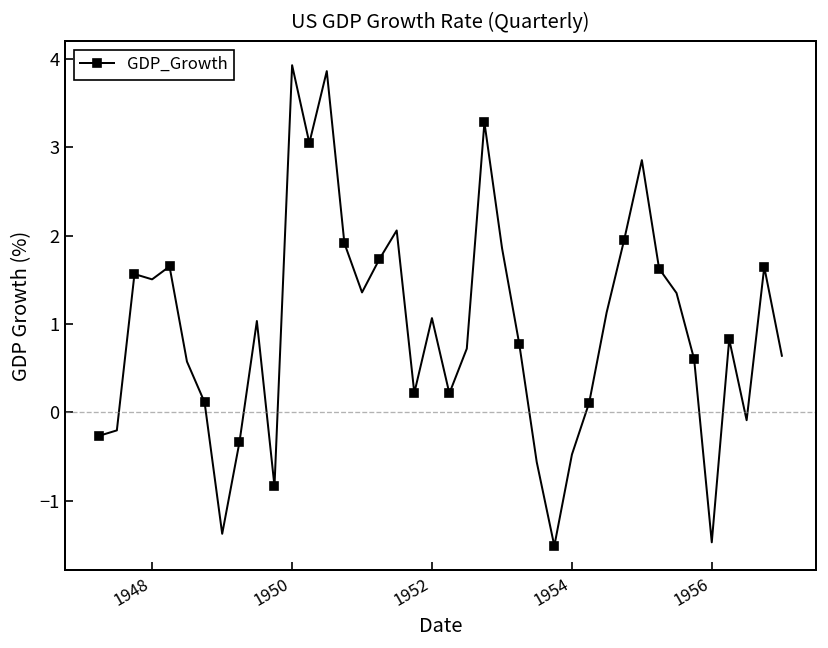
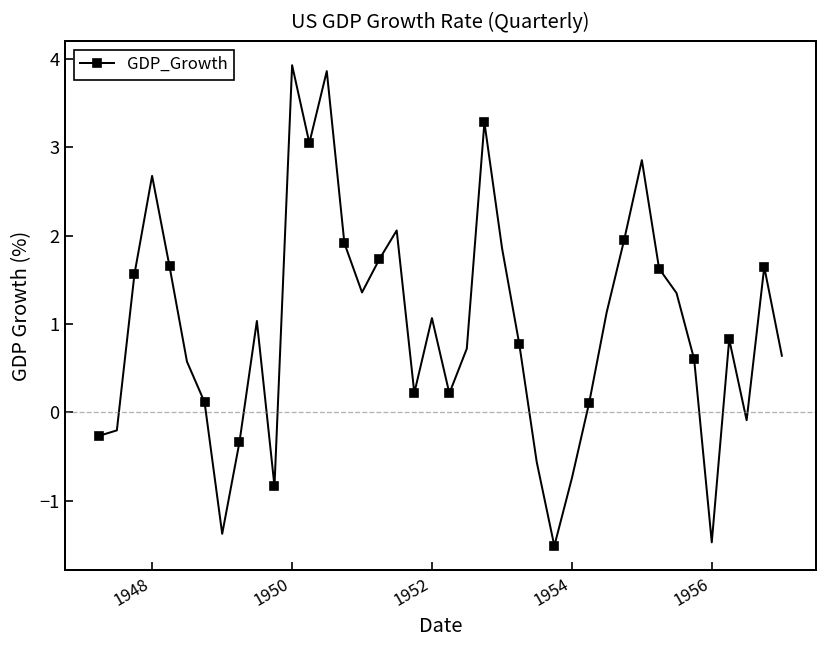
1948: 1.5 -> 2.7
1954: -0.5 -> -0.7
